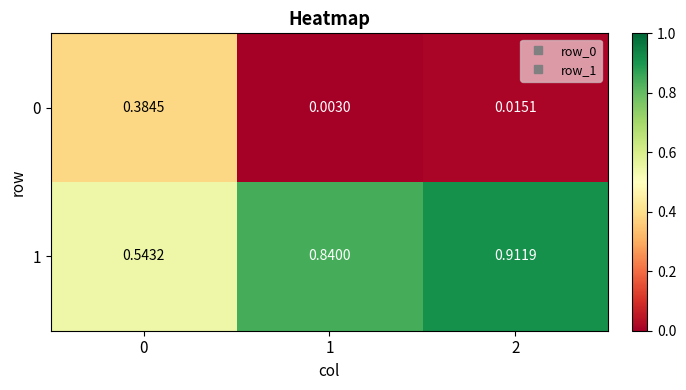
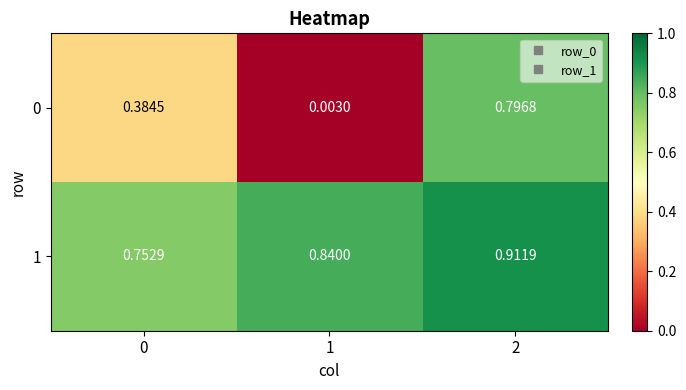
0, 2: 0.0151 -> 0.7968
1, 0: 0.5432 -> 0.7529
